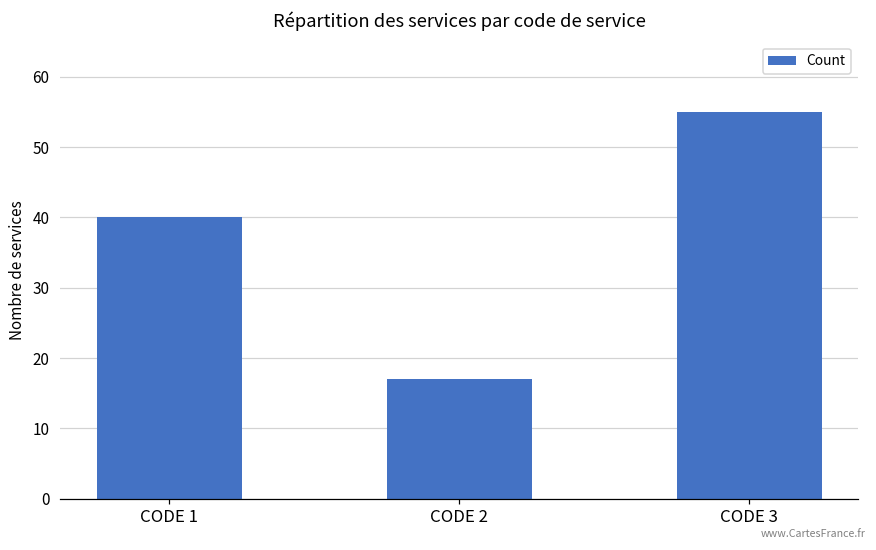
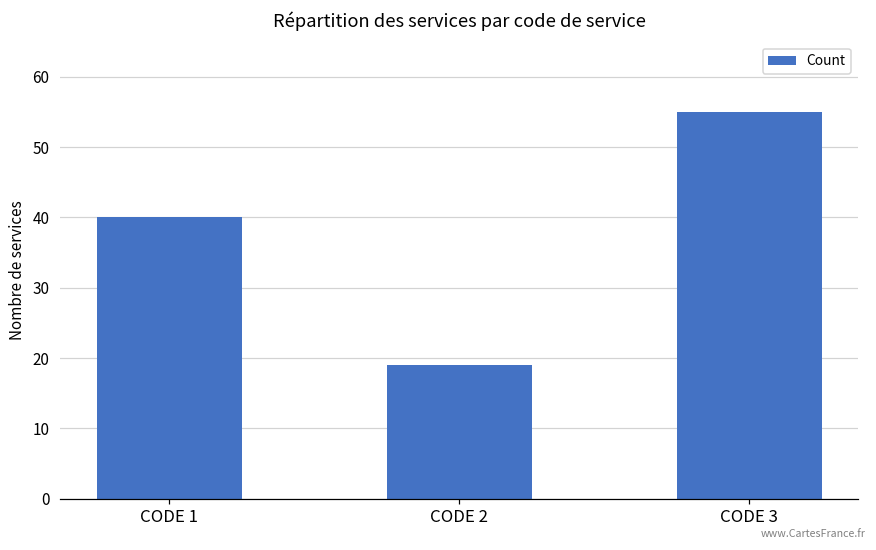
CODE 2: 17 -> 19
